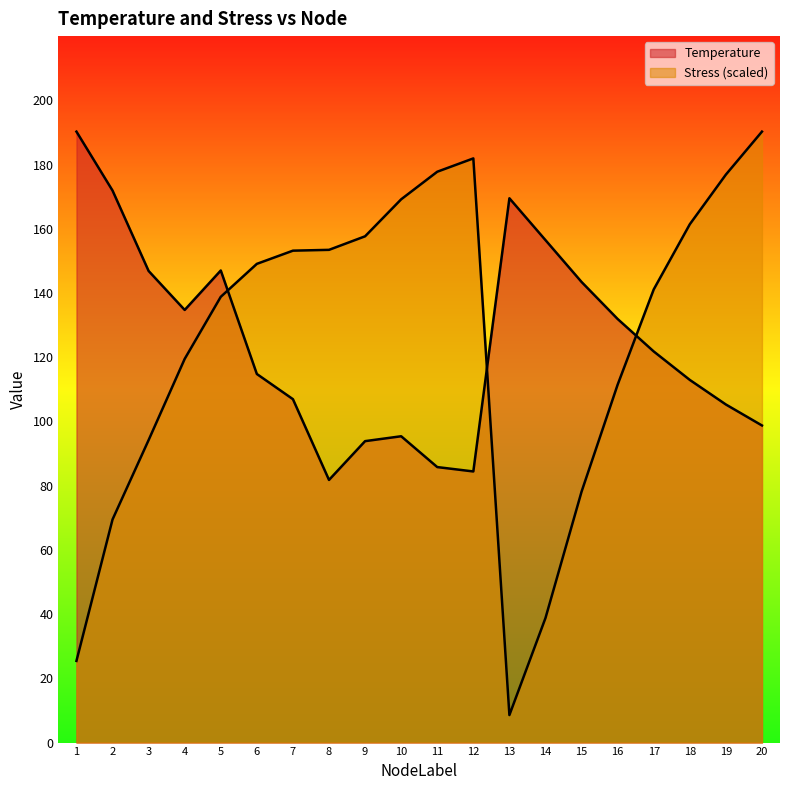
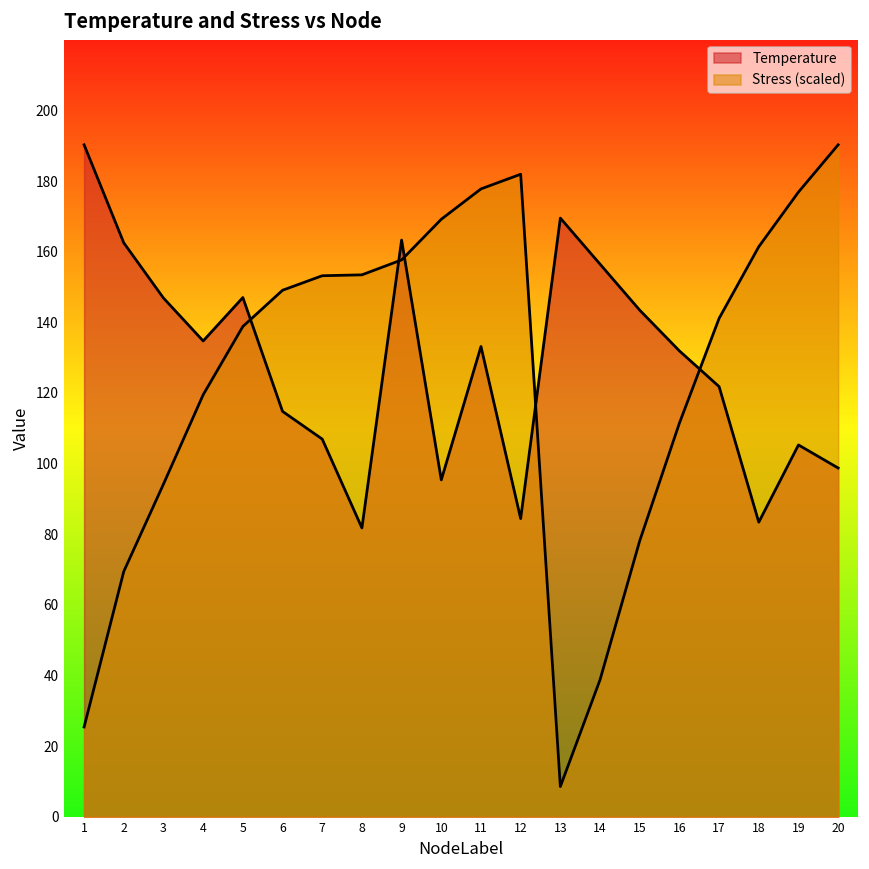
Temperature, 2: 172 -> 162
Temperature, 9: 94 -> 163
Temperature, 11: 86 -> 133
Temperature, 18: 113 -> 83
